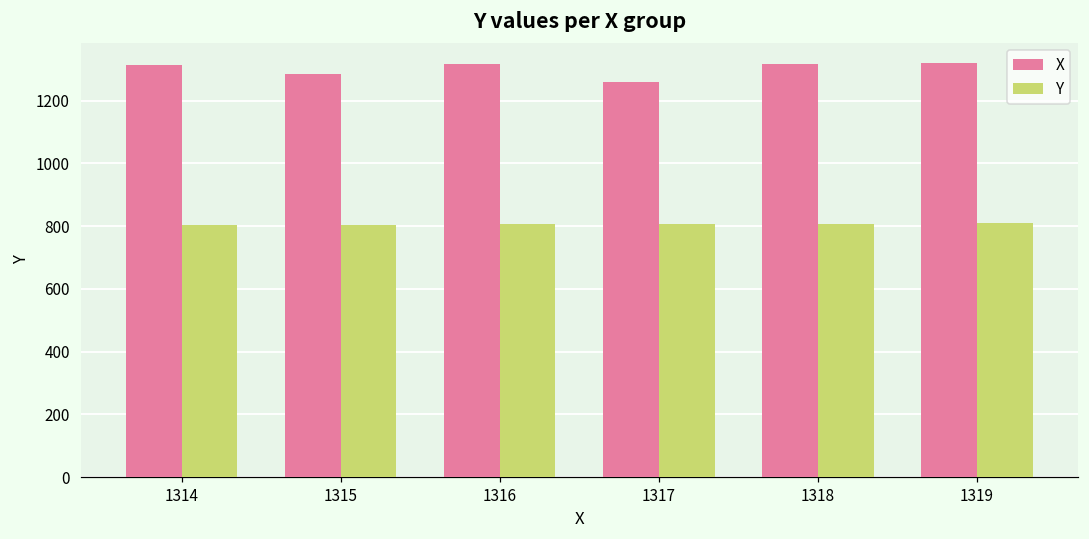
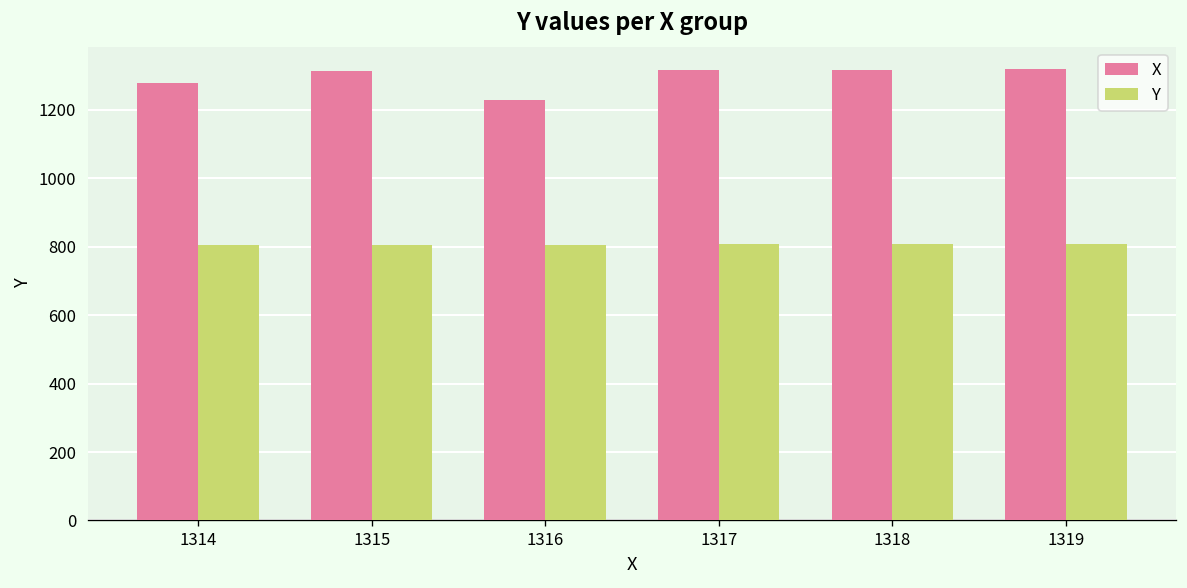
X, 1314: 1310 -> 1280
X, 1315: 1280 -> 1320
X, 1316: 1320 -> 1230
X, 1317: 1260 -> 1320
